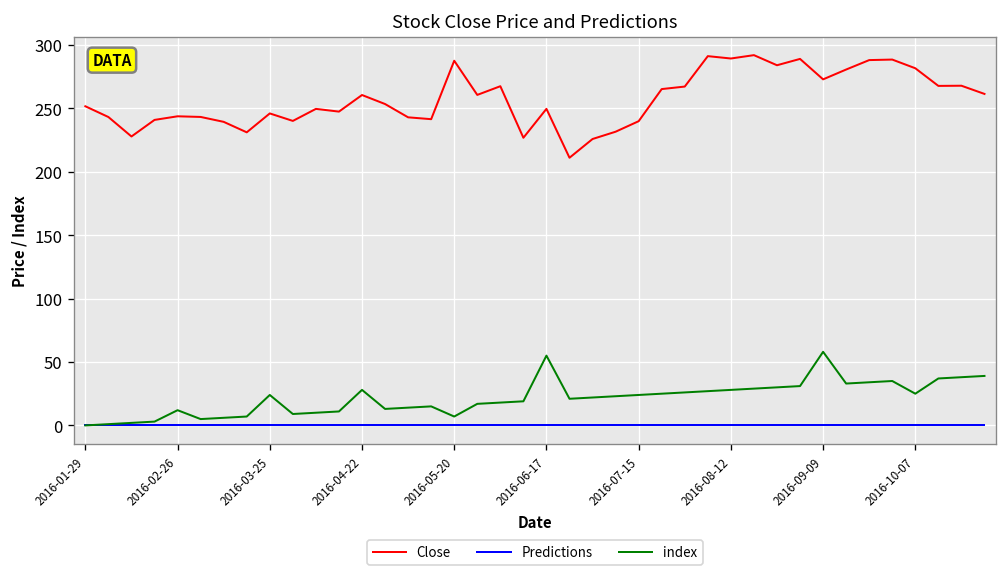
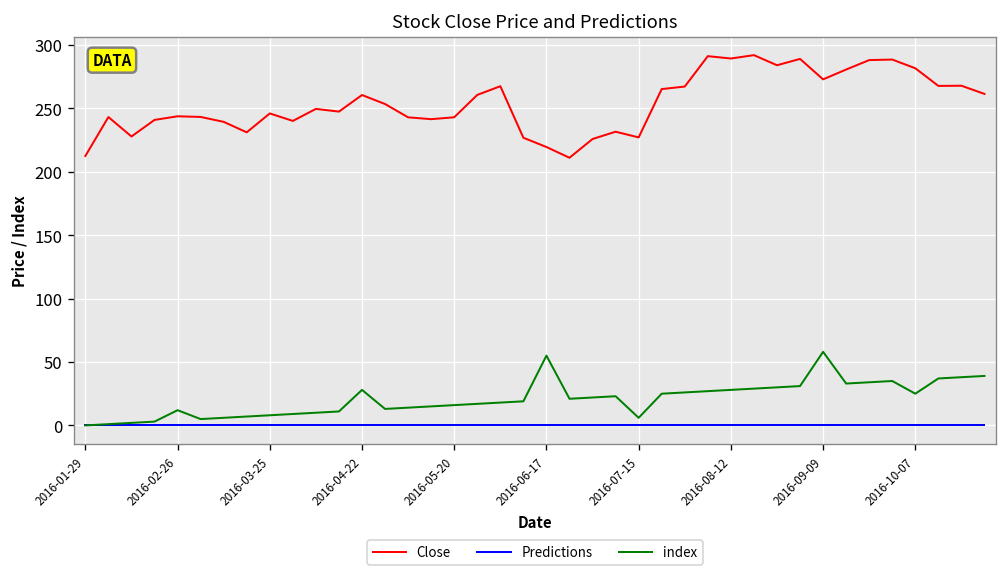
Close, 2016-01-29: 252 -> 212
index, 2016-03-25: 24 -> 8
Close, 2016-05-20: 287 -> 243
index, 2016-05-20: 7 -> 16
Close, 2016-06-17: 249 -> 219
Close, 2016-07-15: 240 -> 227
index, 2016-07-15: 24 -> 6
